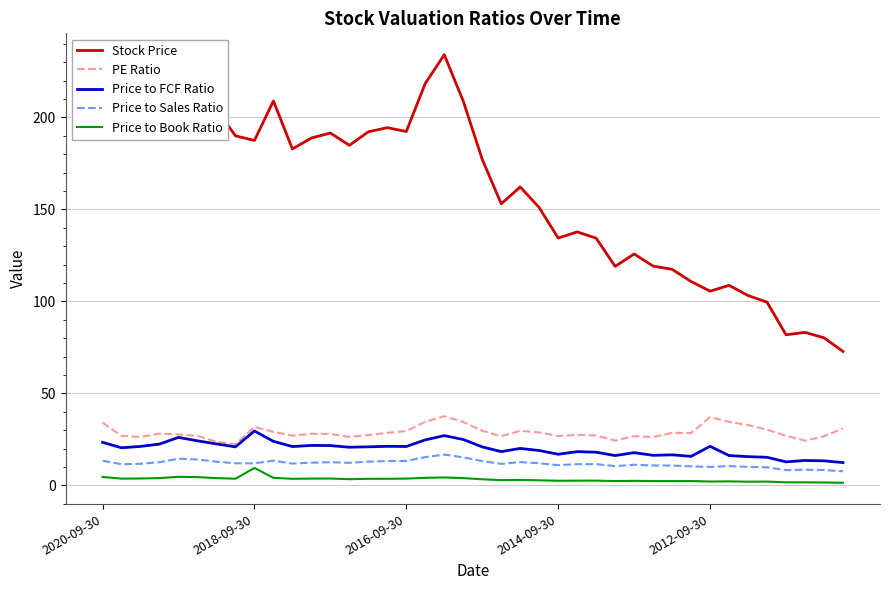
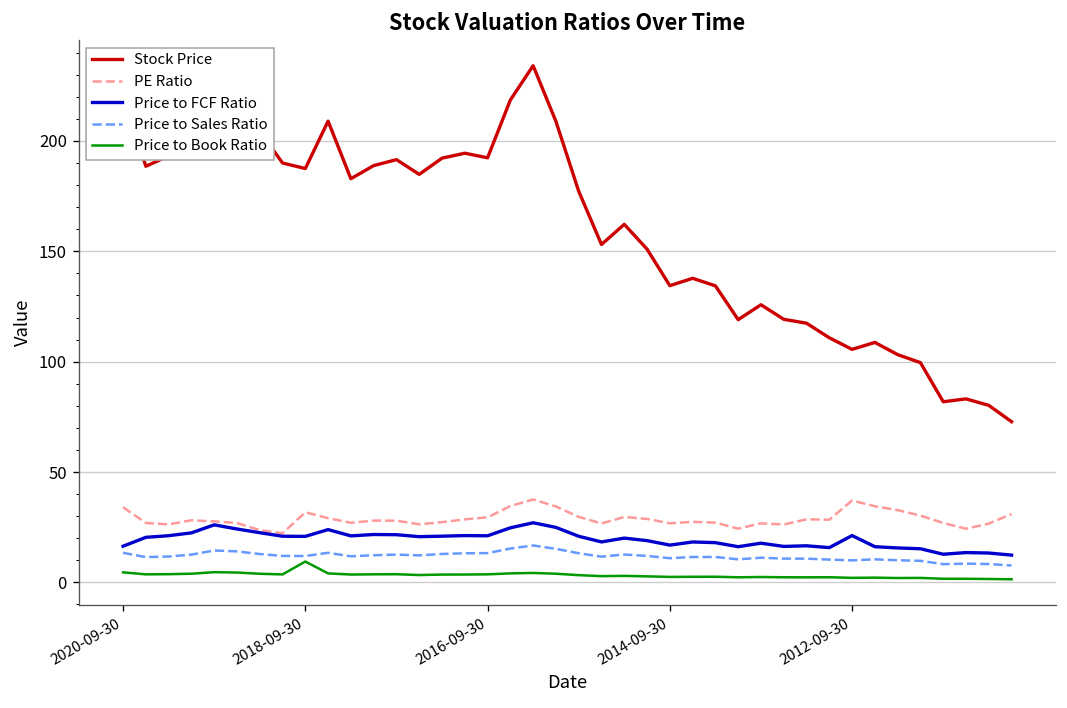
Price to FCF Ratio, 2020-09-30: 23 -> 16
Price to FCF Ratio, 2018-09-30: 30 -> 21
